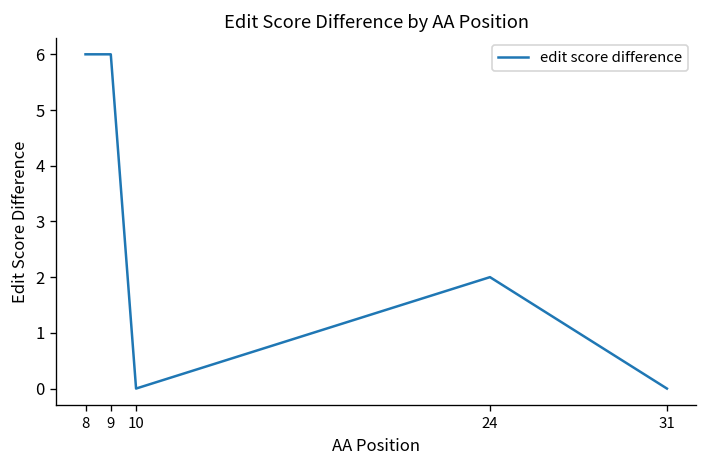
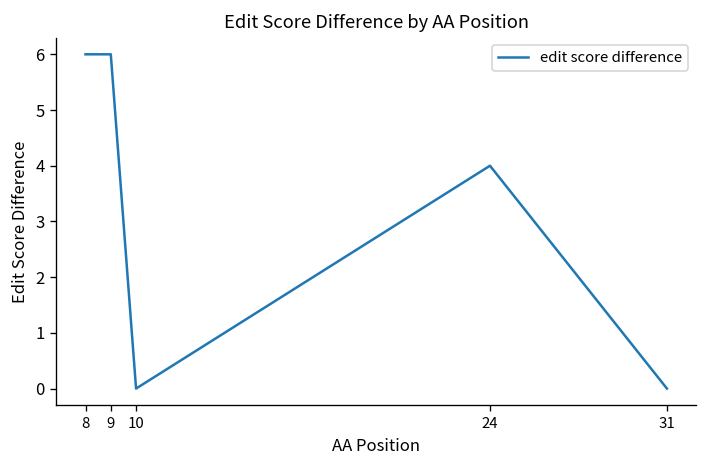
24: 2 -> 4
